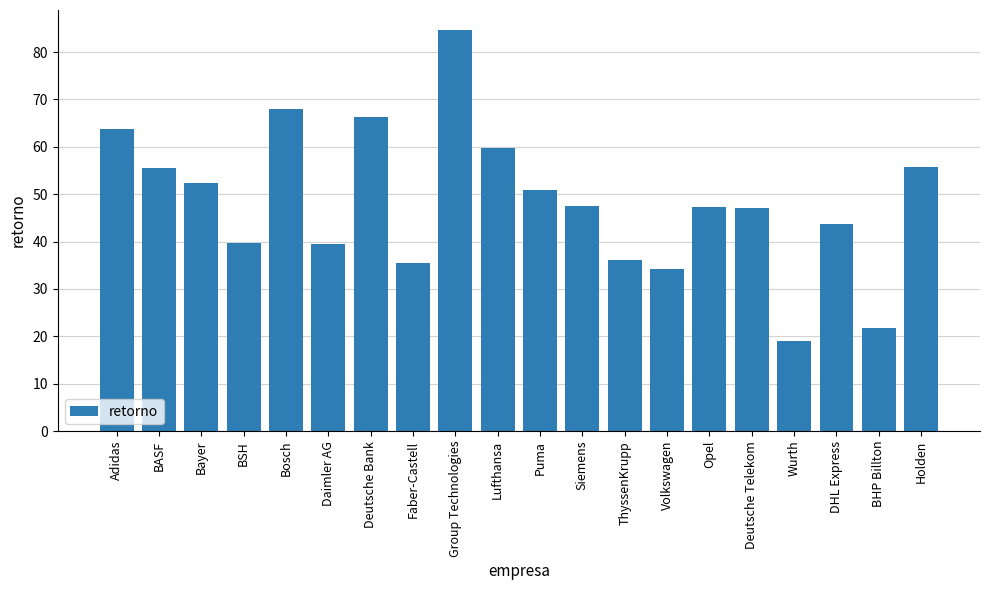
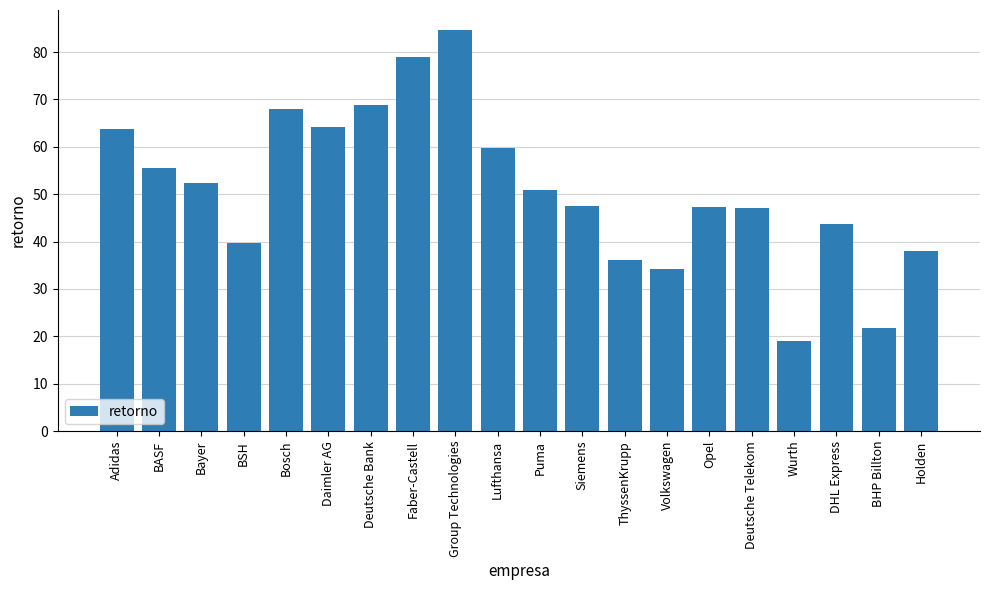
Daimler AG: 40 -> 64
Deutsche Bank: 66 -> 69
Faber-Castell: 35 -> 79
Holden: 56 -> 38
